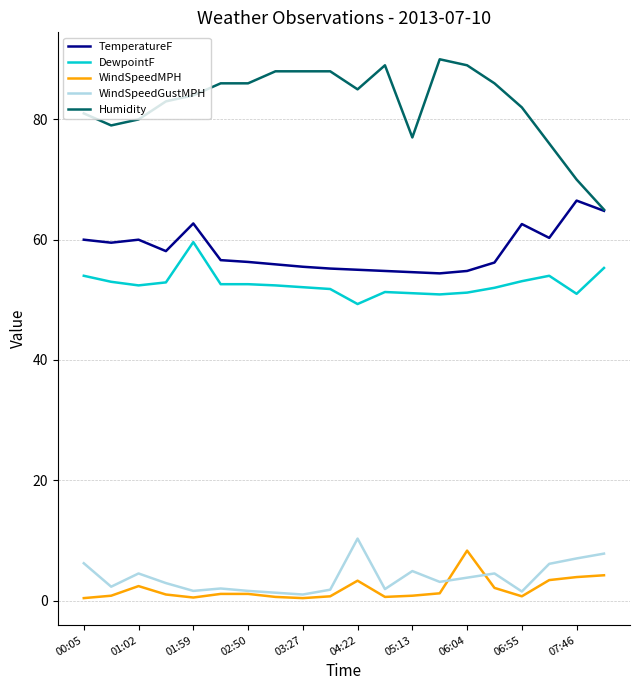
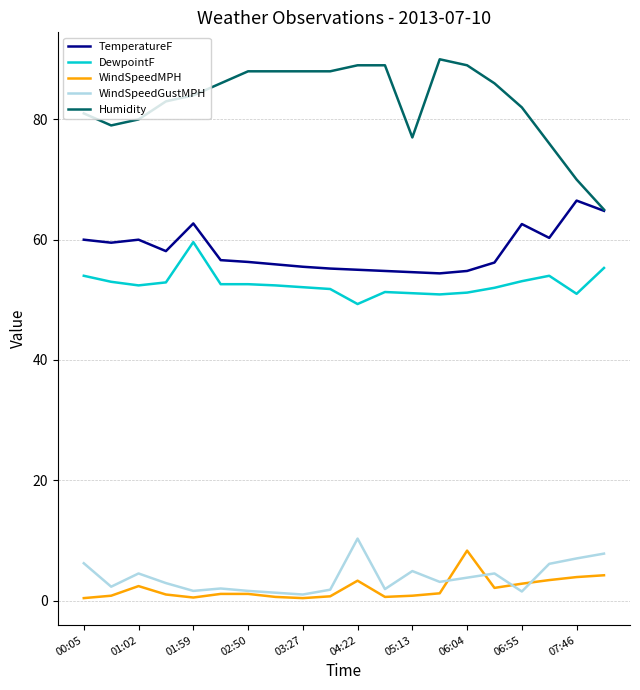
Humidity, 02:50: 86 -> 88
Humidity, 04:22: 85 -> 89
WindSpeedMPH, 06:55: 1 -> 3
